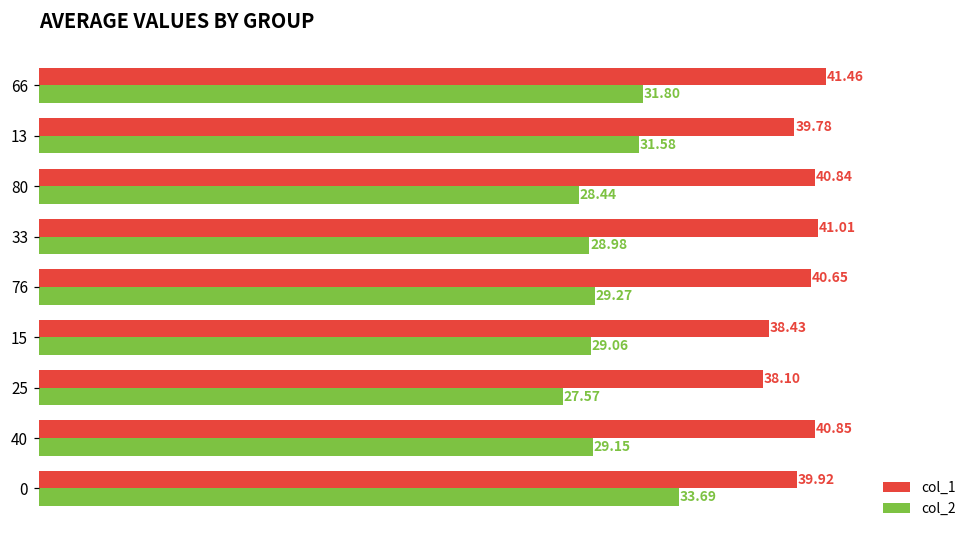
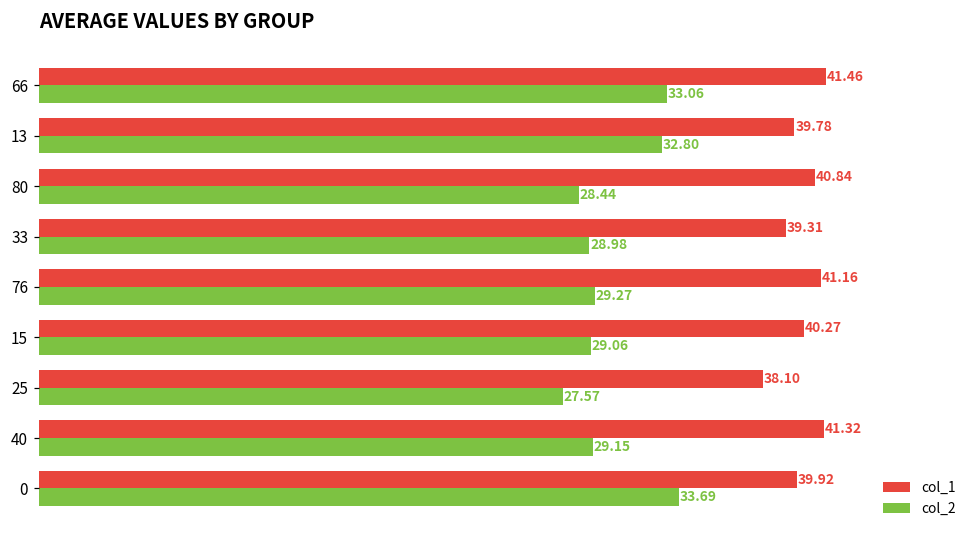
col_2, 66: 31.80 -> 33.06
col_2, 13: 31.58 -> 32.80
col_1, 33: 41.01 -> 39.31
col_1, 76: 40.65 -> 41.16
col_1, 15: 38.43 -> 40.27
col_1, 40: 40.85 -> 41.32
